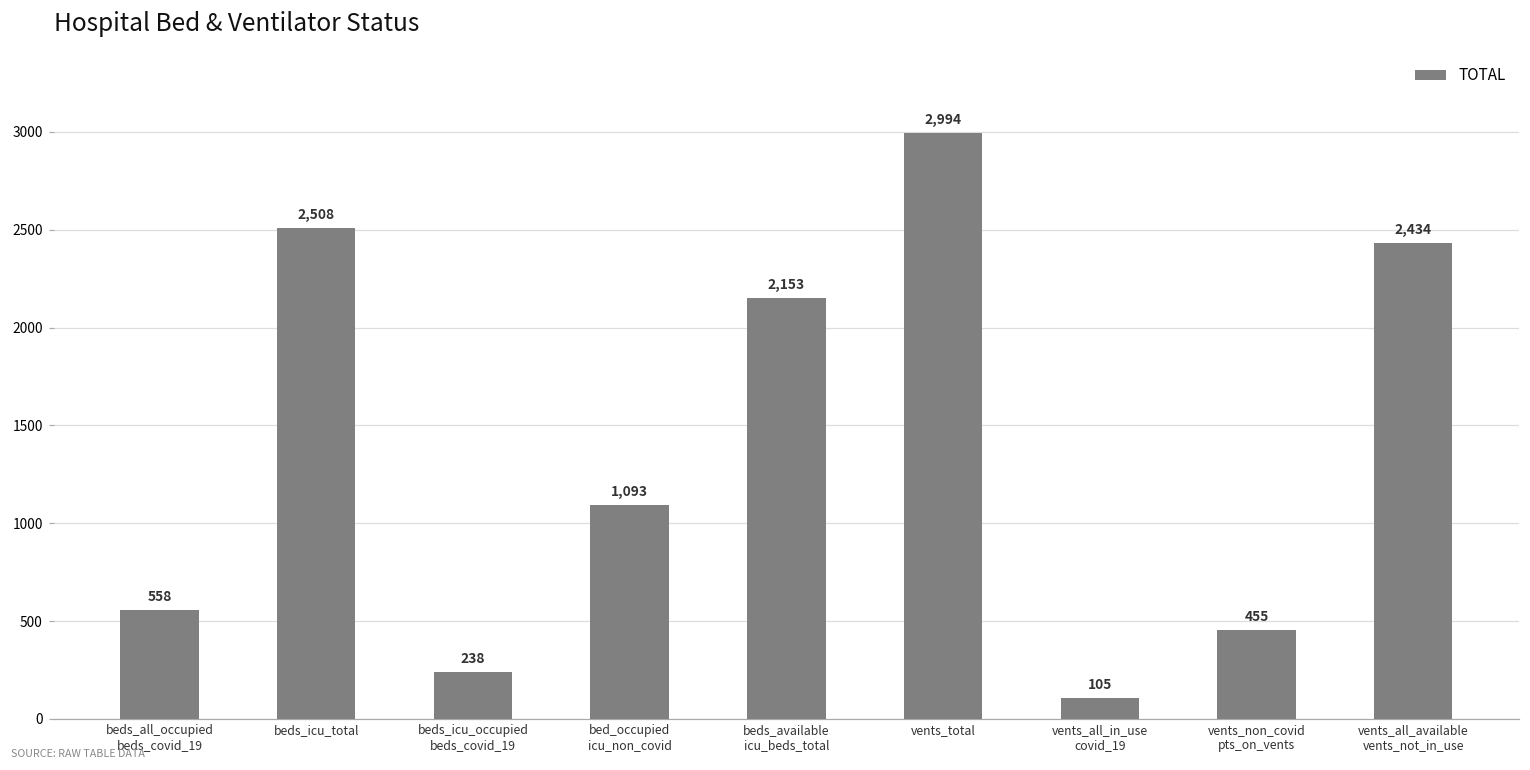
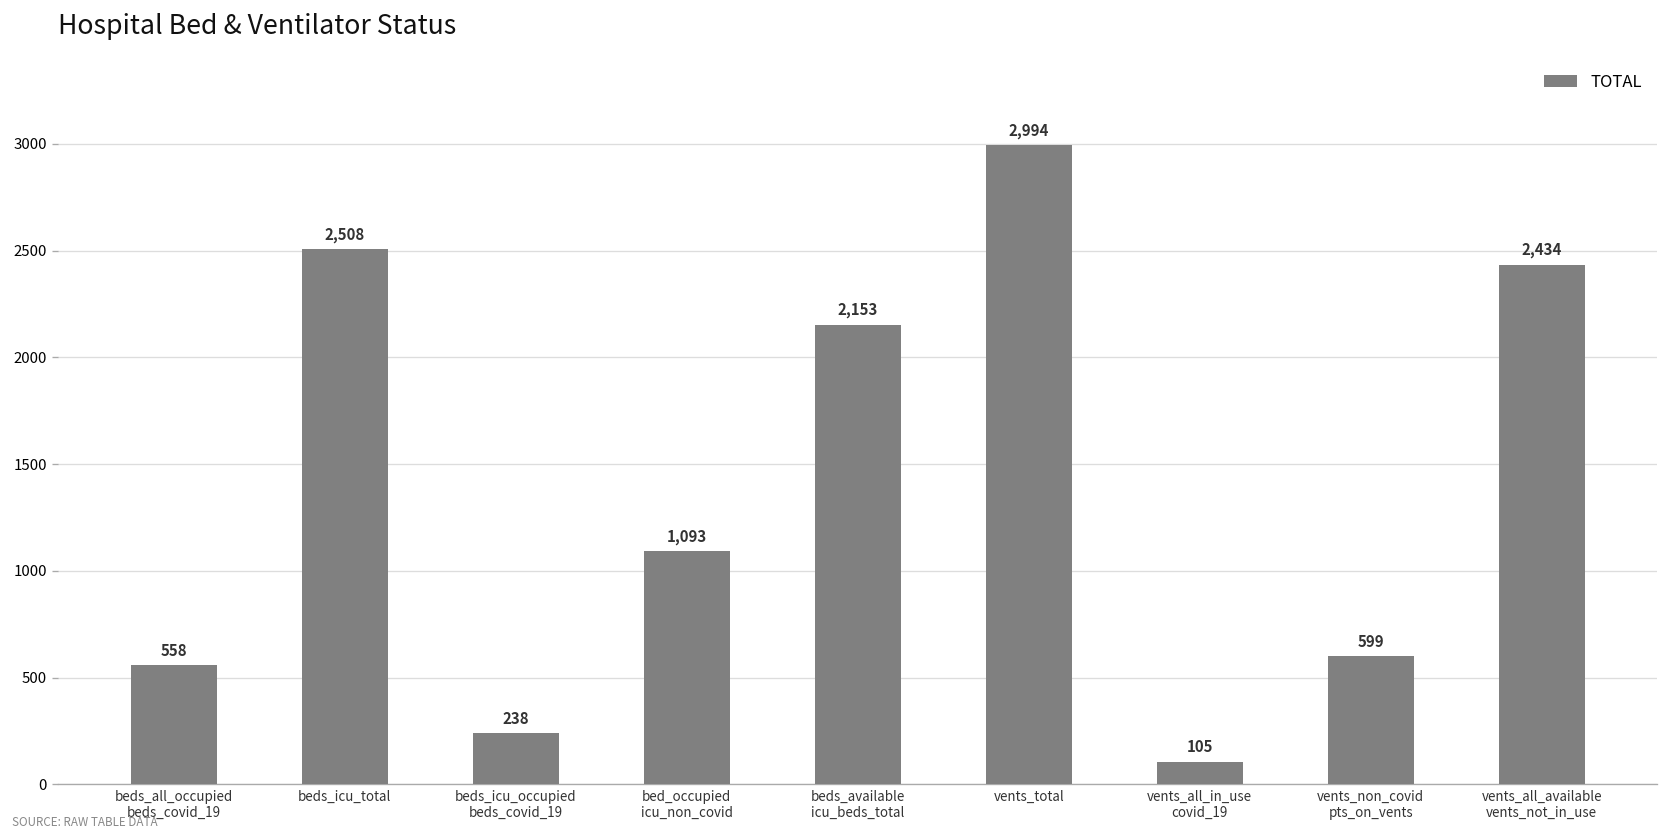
vents_non_covid pts_on_vents: 455 -> 599
